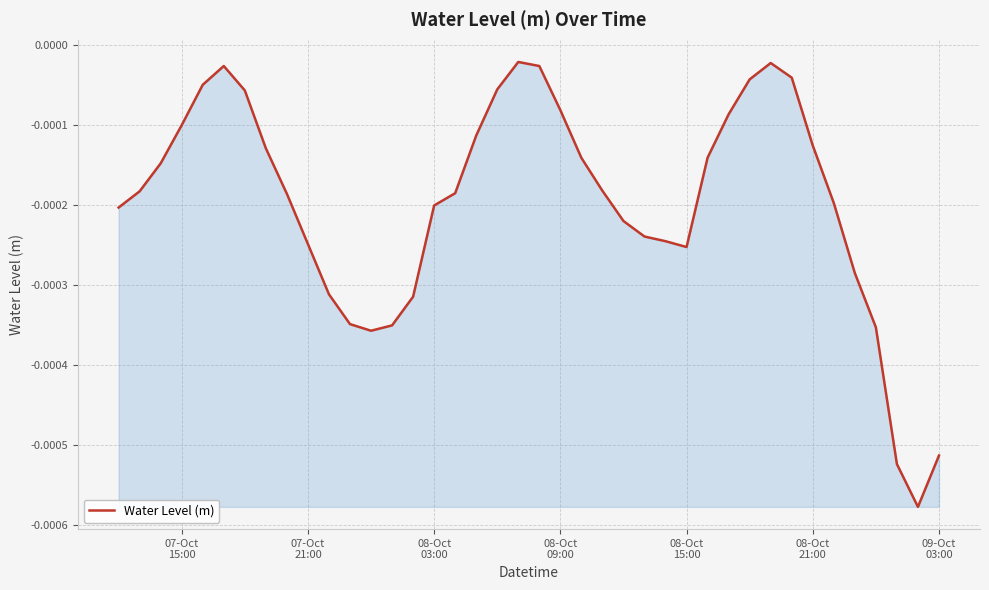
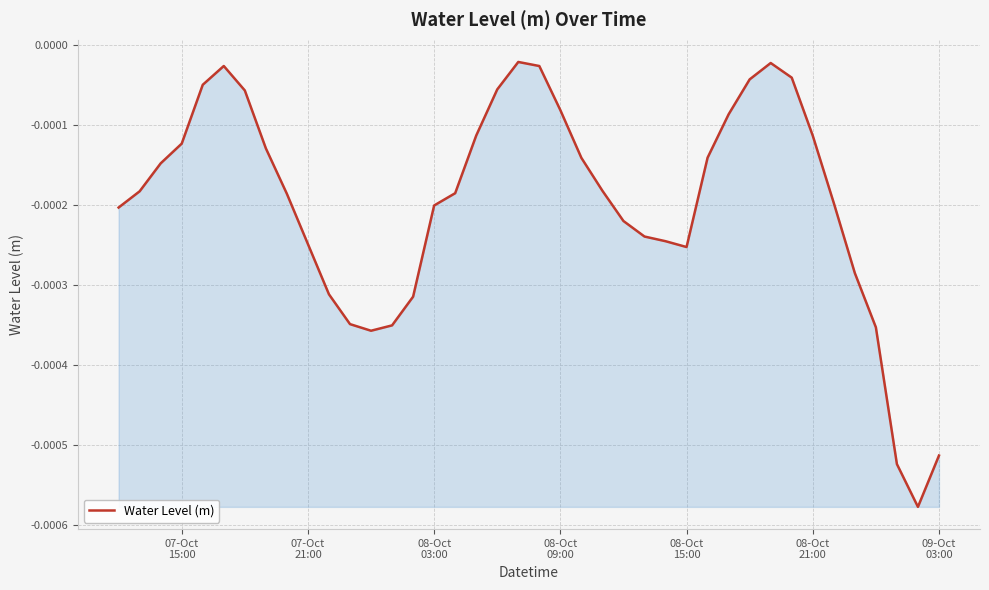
07-Oct 15:00: -0.00010 -> -0.00012
08-Oct 21:00: -0.00013 -> -0.00011
